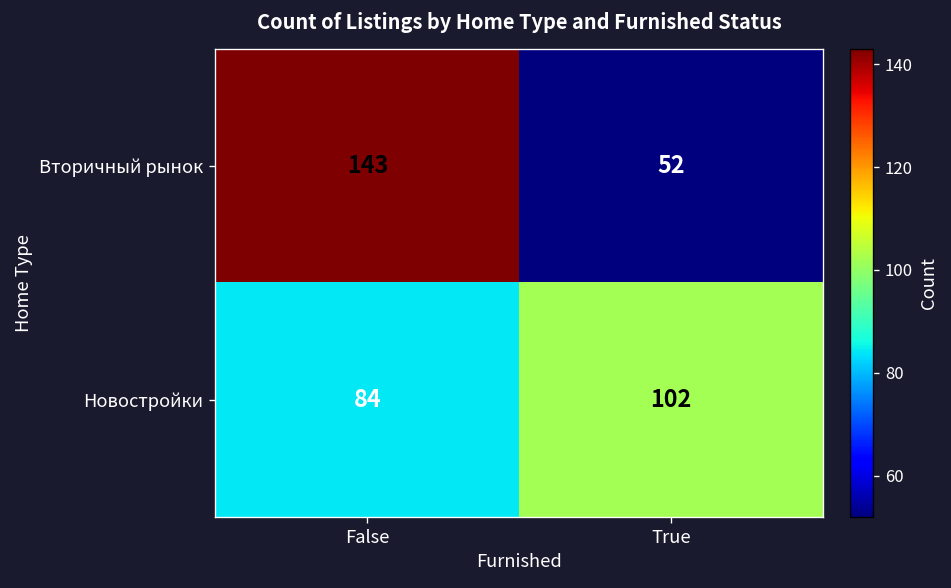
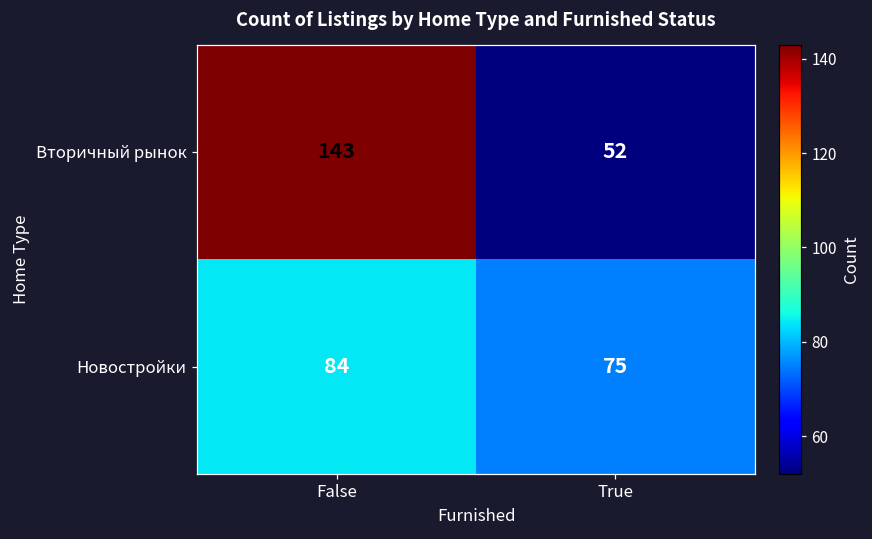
Новостройки, True: 102 -> 75
